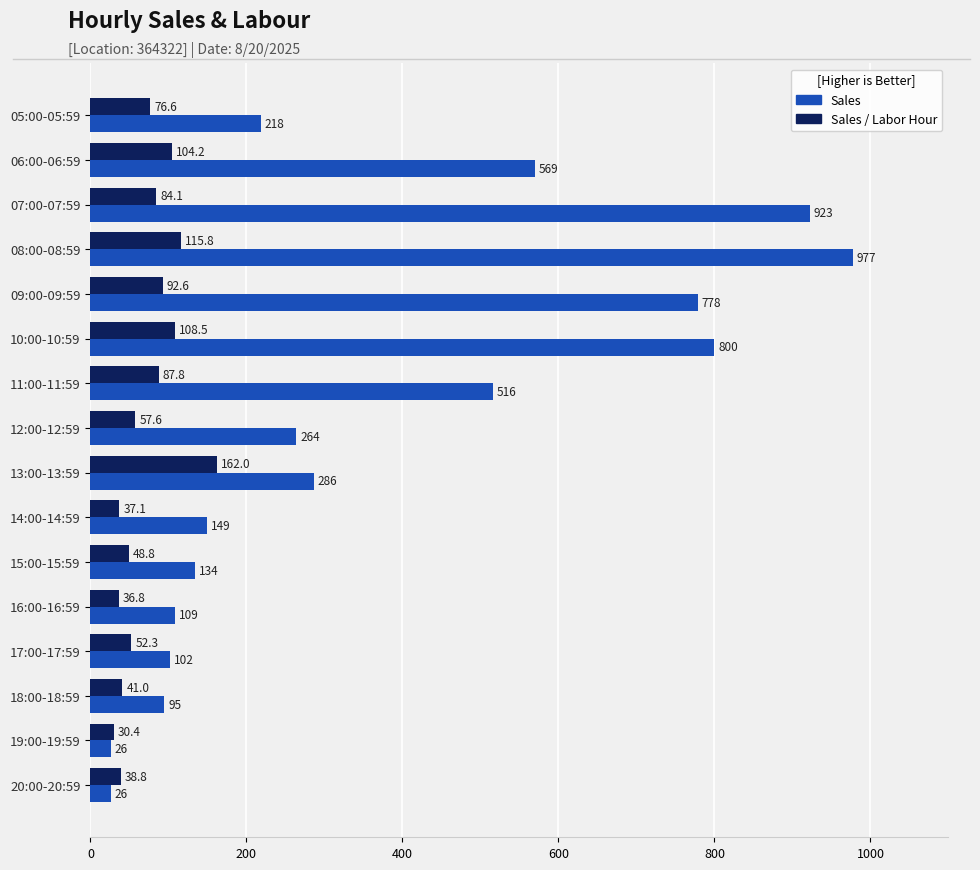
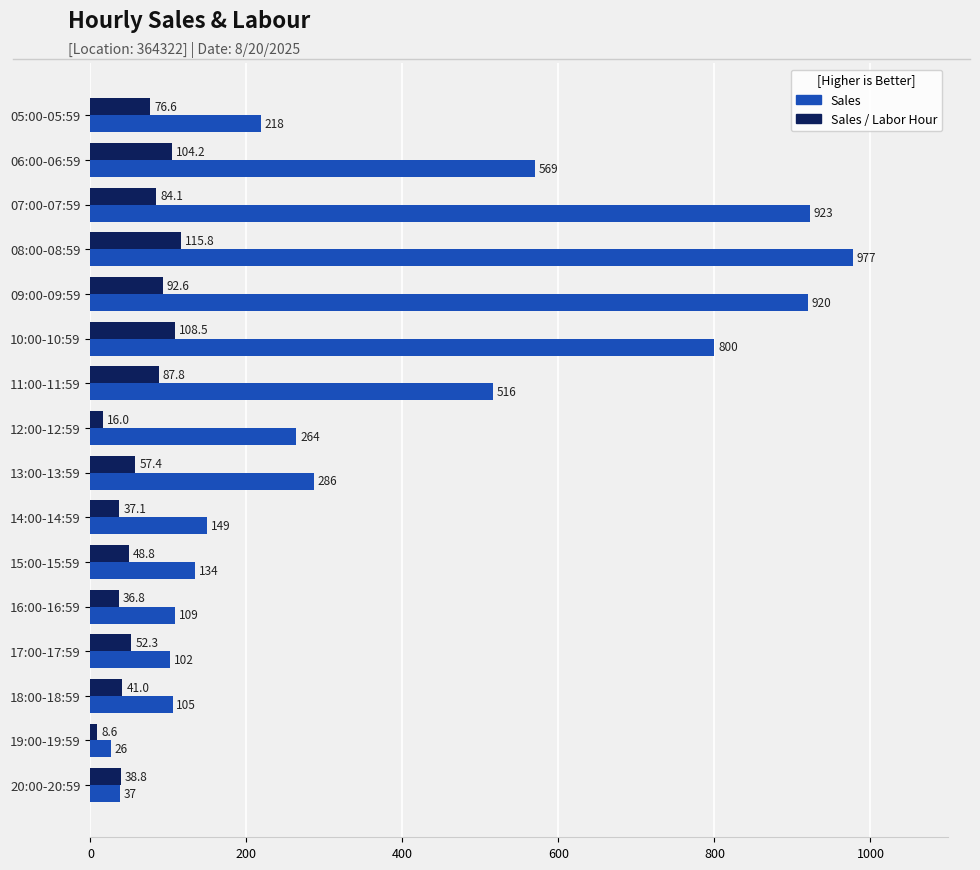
Sales, 09:00-09:59: 778 -> 920
Sales / Labor Hour, 12:00-12:59: 57.6 -> 16.0
Sales / Labor Hour, 13:00-13:59: 162.0 -> 57.4
Sales, 18:00-18:59: 95 -> 105
Sales / Labor Hour, 19:00-19:59: 30.4 -> 8.6
Sales, 20:00-20:59: 26 -> 37
